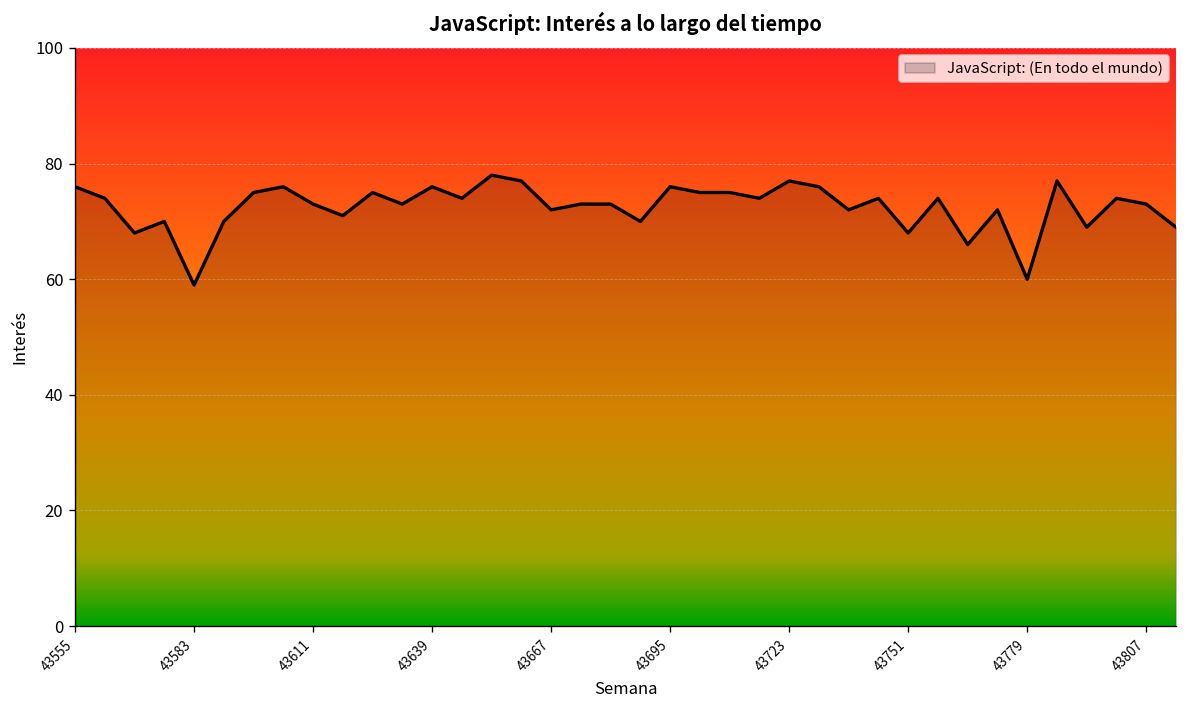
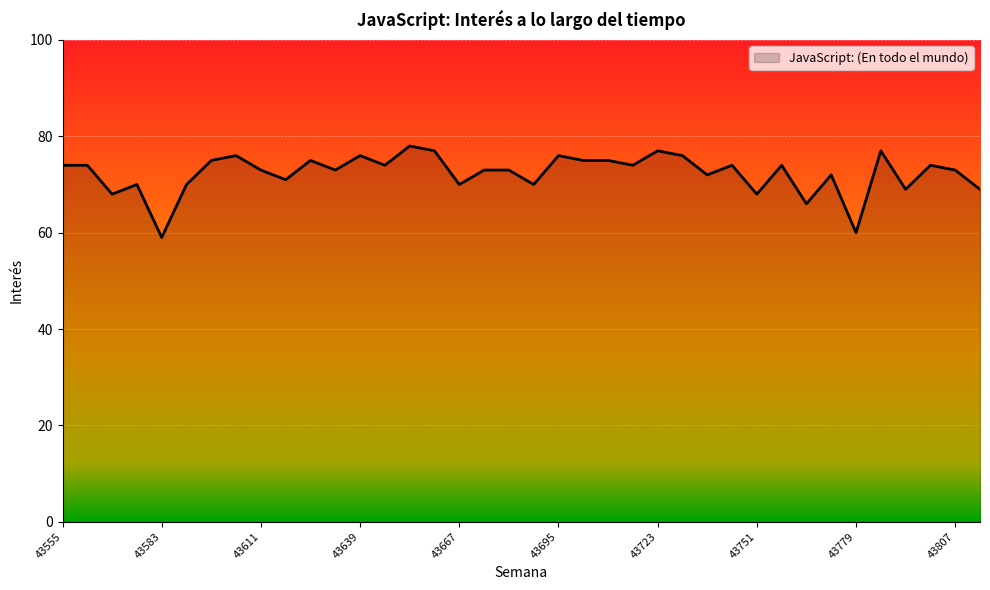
43555: 76 -> 74
43667: 72 -> 70
